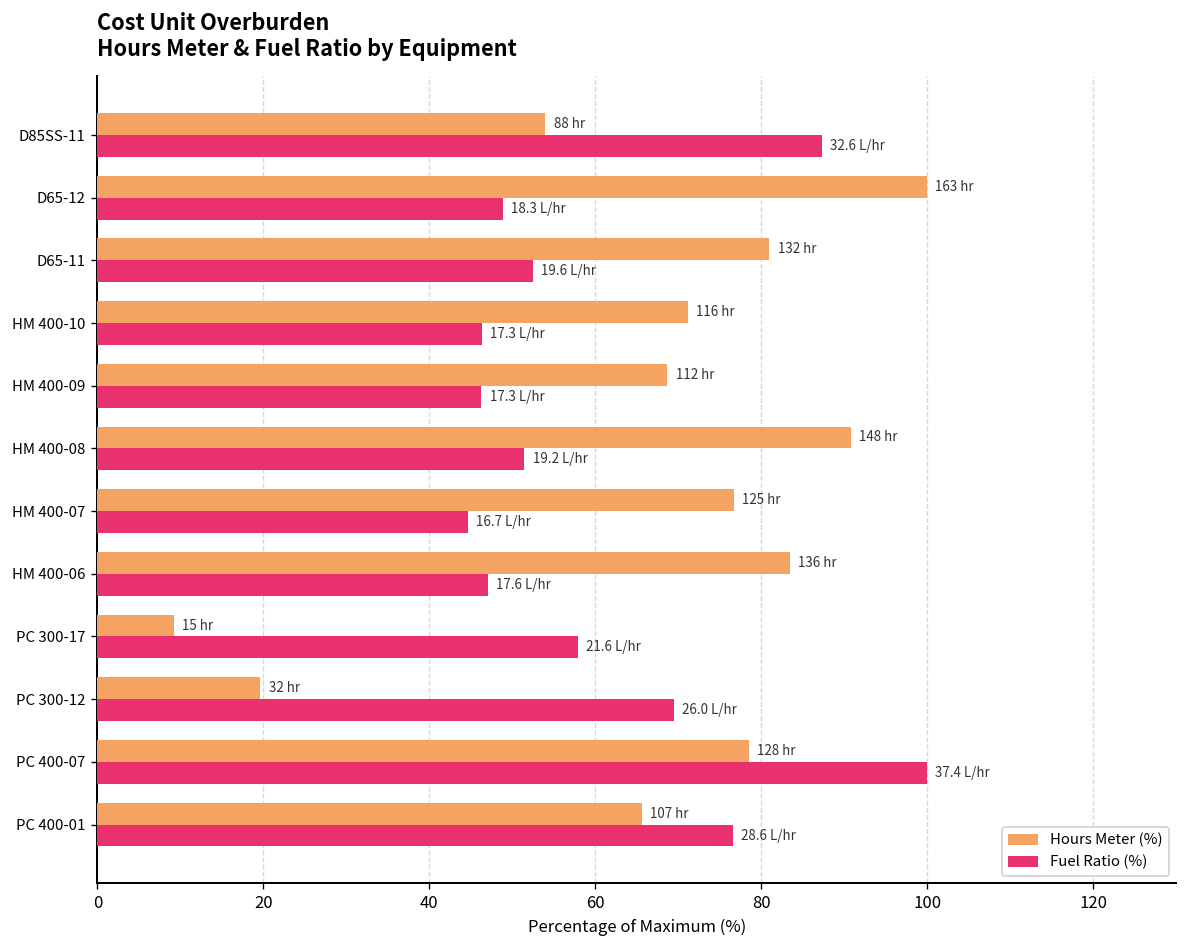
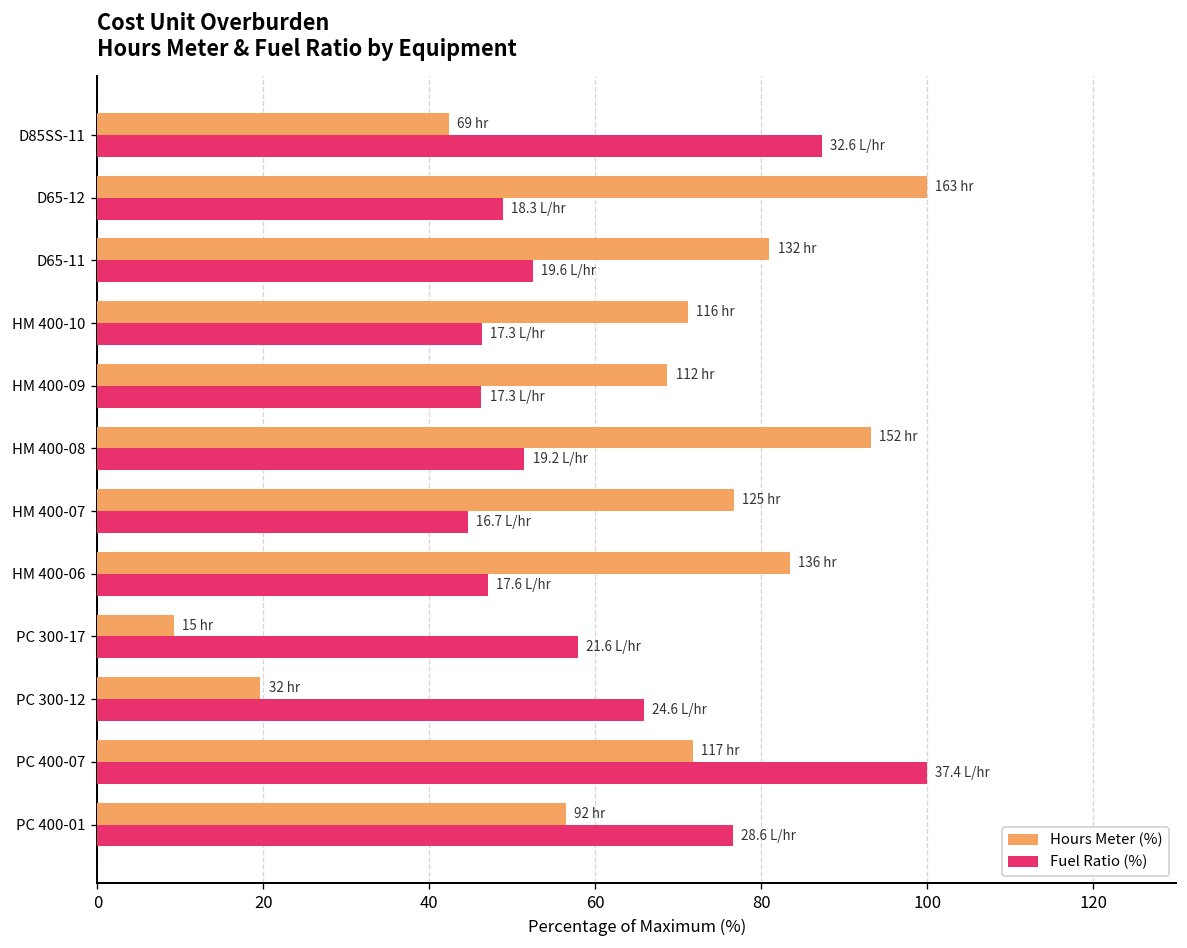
Hours Meter (%), D85SS-11: 88 -> 69
Hours Meter (%), HM 400-08: 148 -> 152
Fuel Ratio (%), PC 300-12: 26.0 -> 24.6
Hours Meter (%), PC 400-07: 128 -> 117
Hours Meter (%), PC 400-01: 107 -> 92
